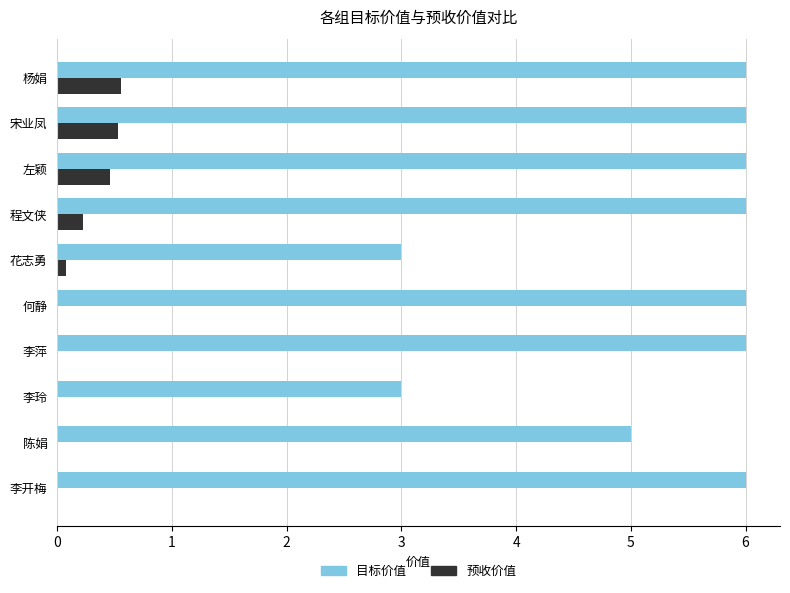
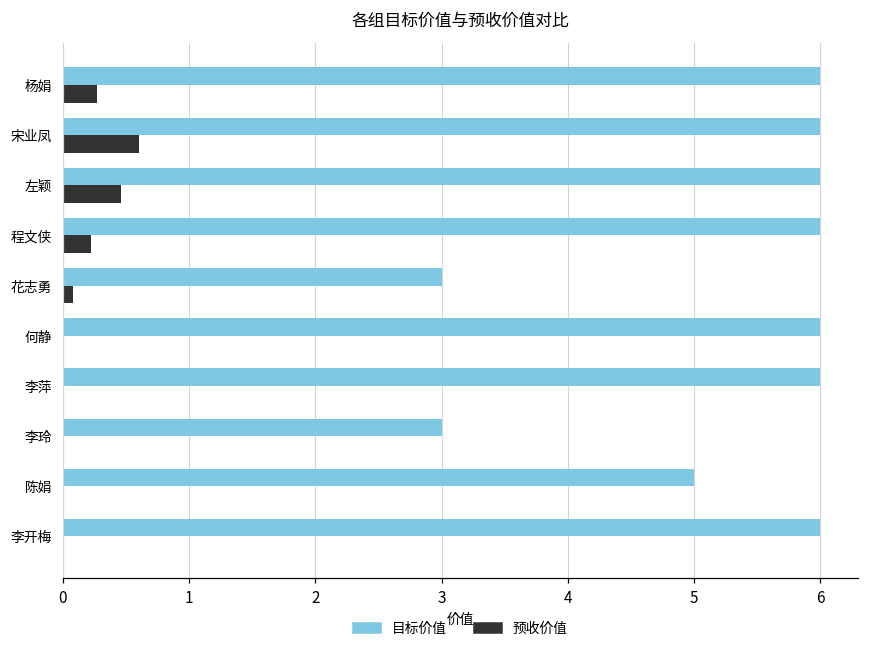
预收价值, 杨娟: 0.56 -> 0.27
预收价值, 宋业凤: 0.53 -> 0.61
